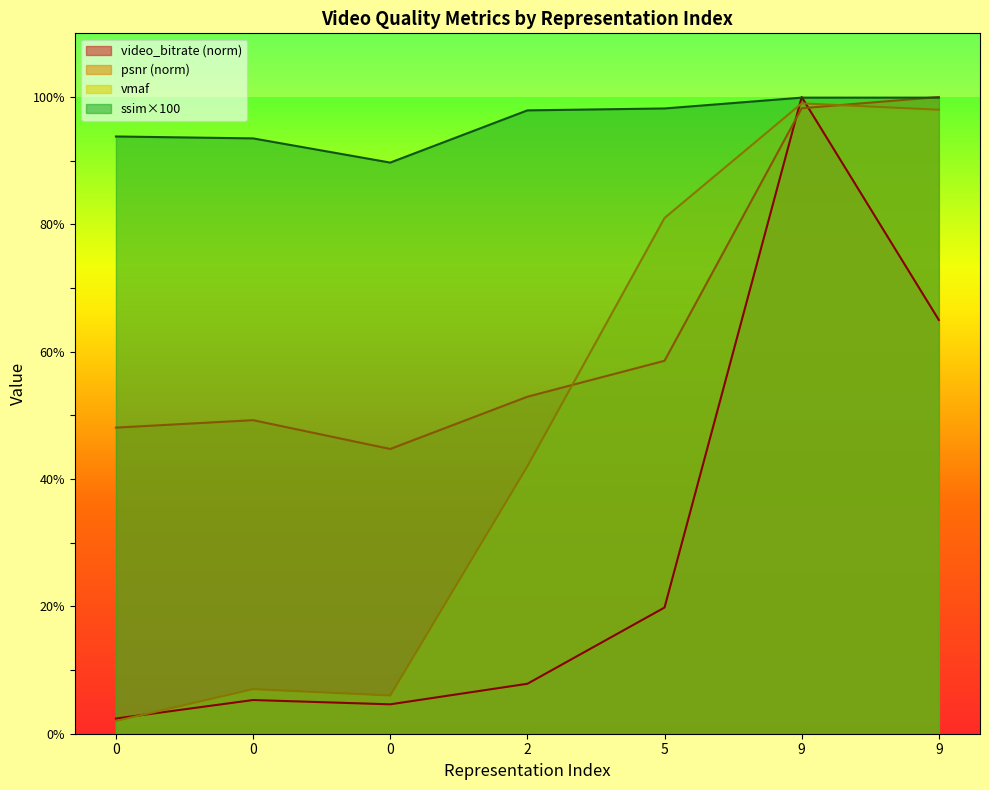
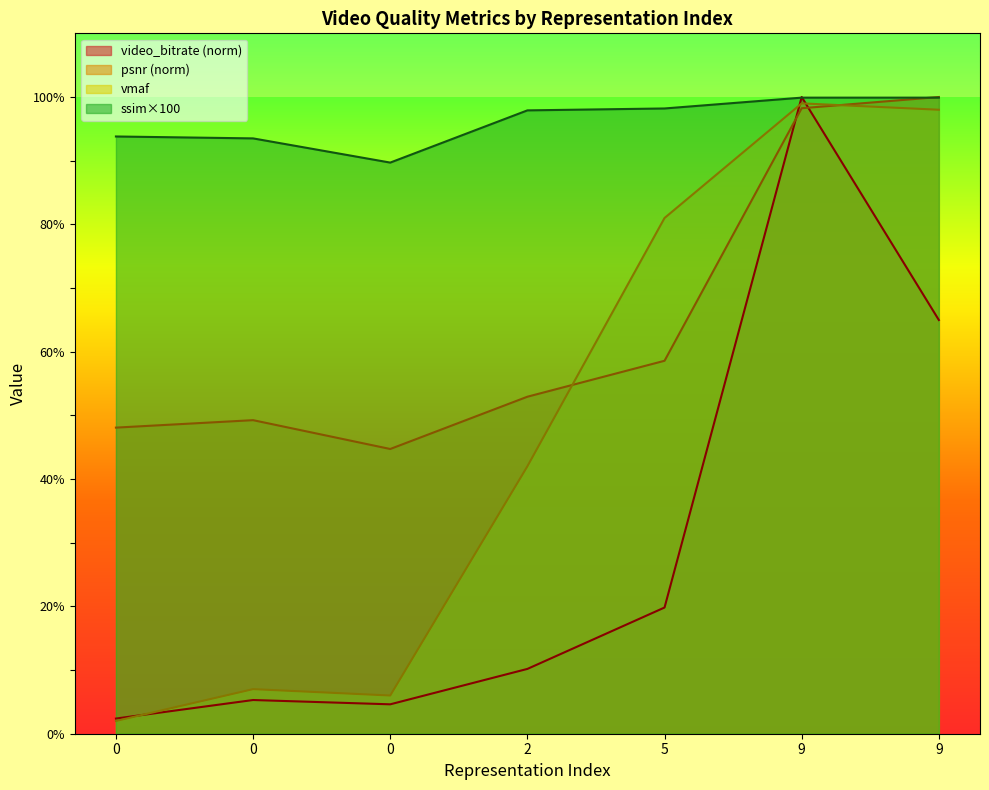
video_bitrate (norm), 2: 8% -> 10%
